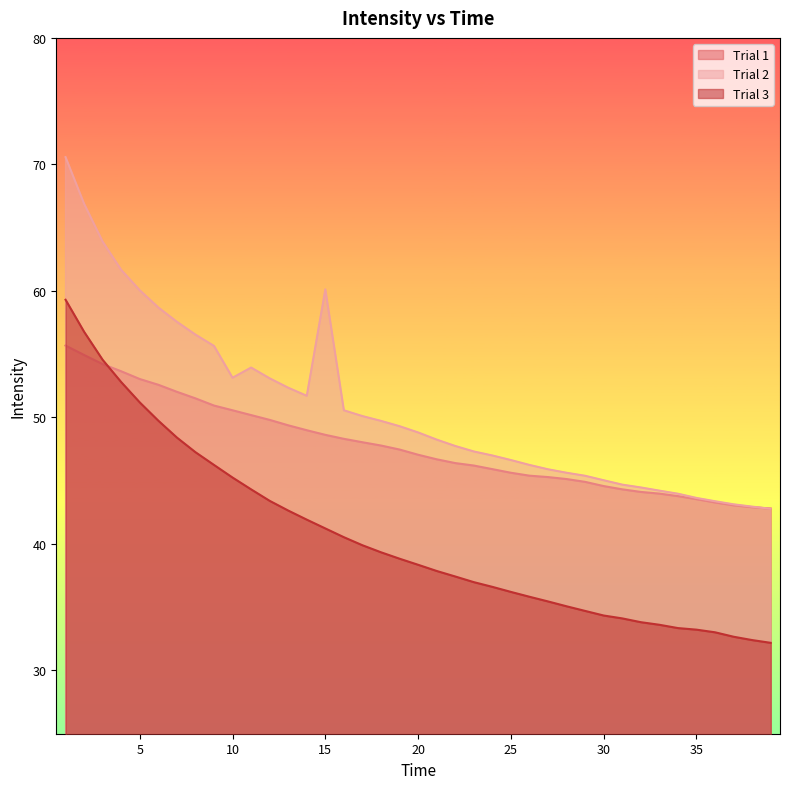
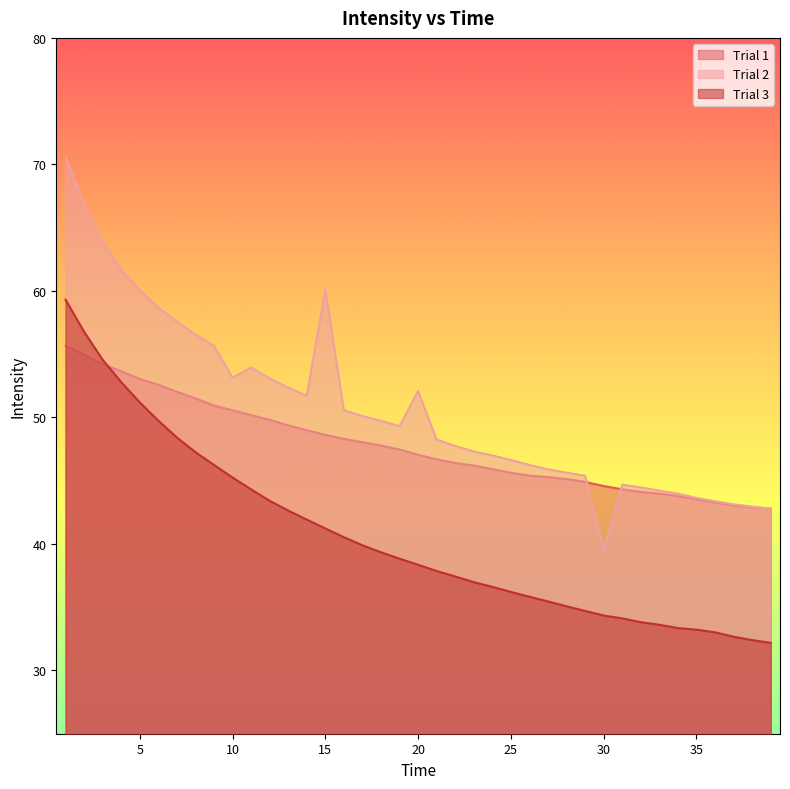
Trial 2, 20: 48.8 -> 52.1
Trial 2, 30: 45.0 -> 39.6
